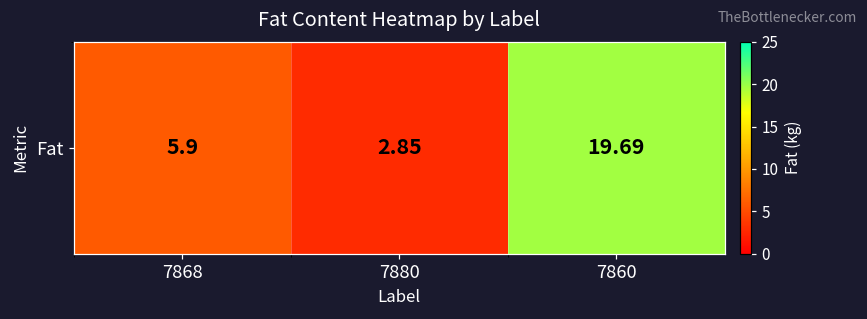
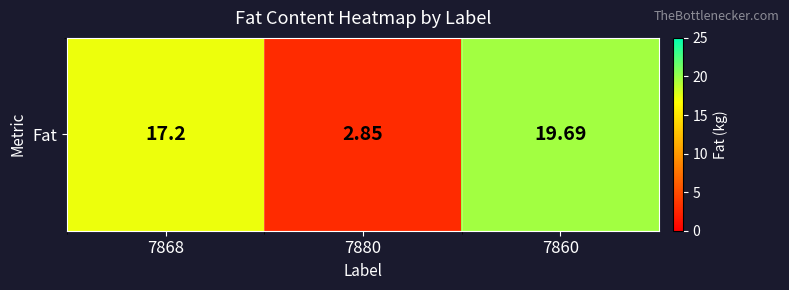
Fat, 7868: 5.9 -> 17.2
